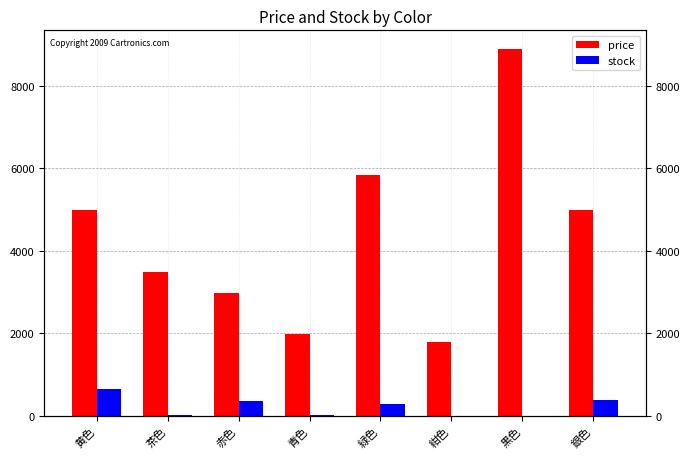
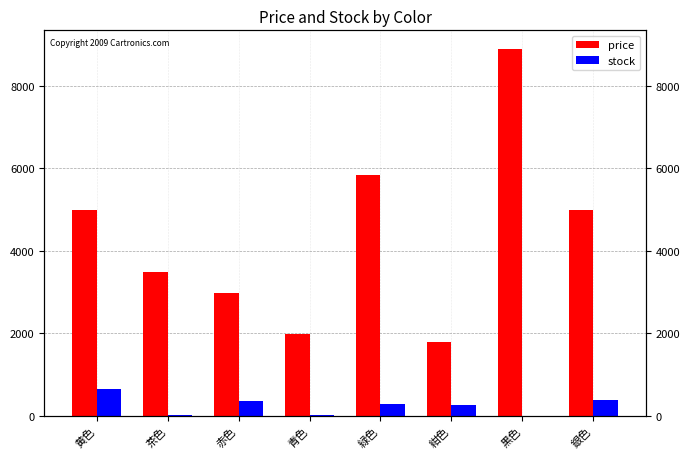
stock, 紺色: 0 -> 300
